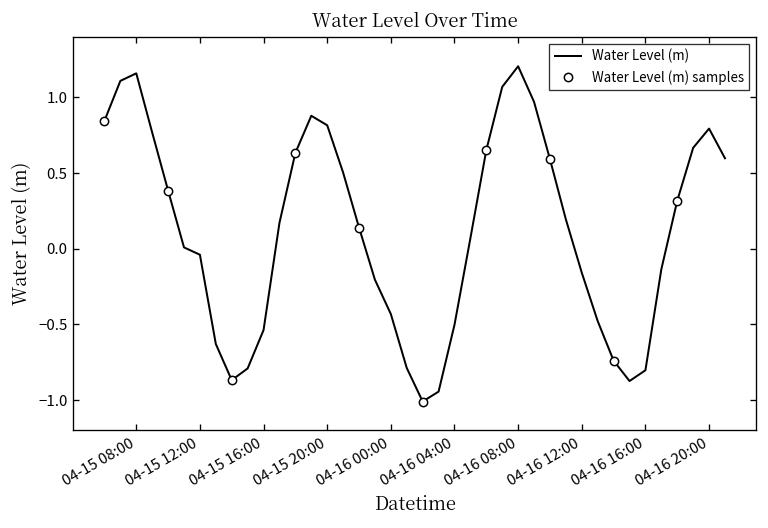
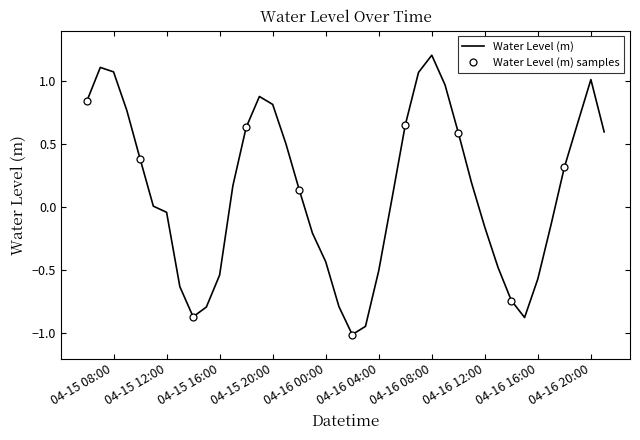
Water Level (m), 04-15 08:00: 1.16 -> 1.07
Water Level (m), 04-16 16:00: -0.80 -> -0.57
Water Level (m), 04-16 20:00: 0.79 -> 1.01
